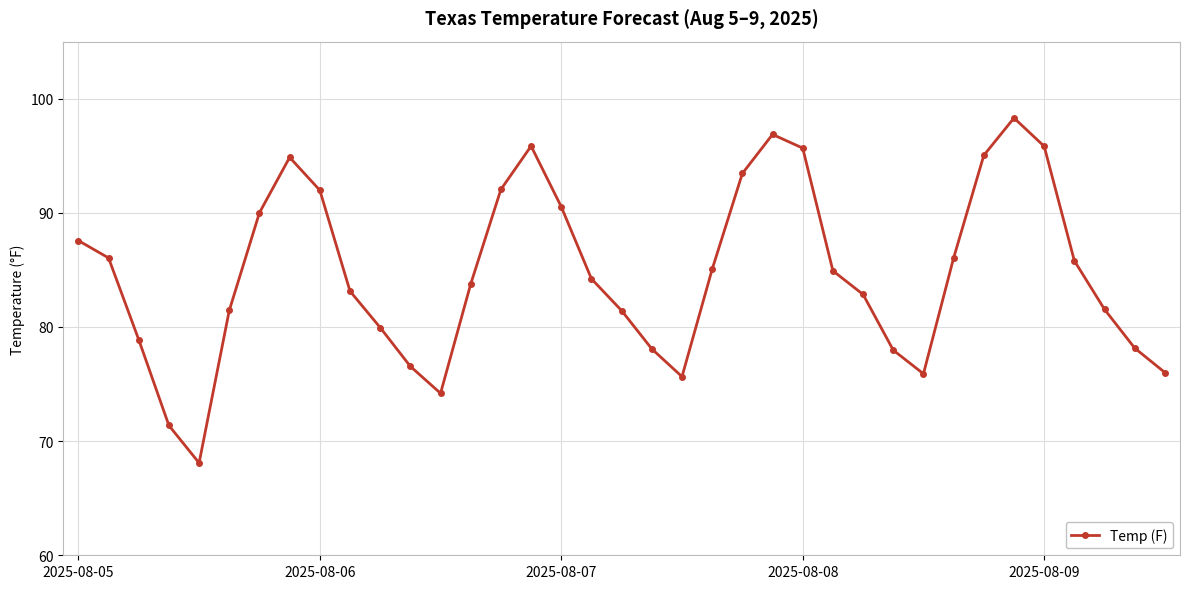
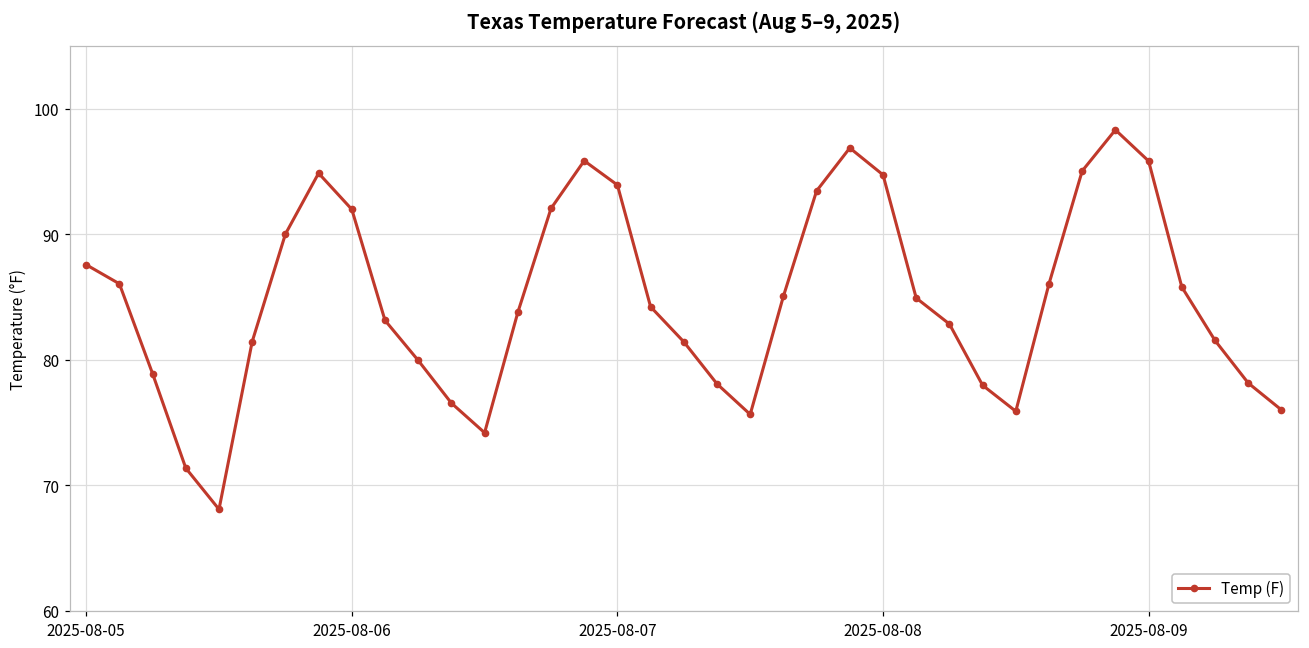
2025-08-07: 90.5 -> 93.9
2025-08-08: 95.7 -> 94.7
